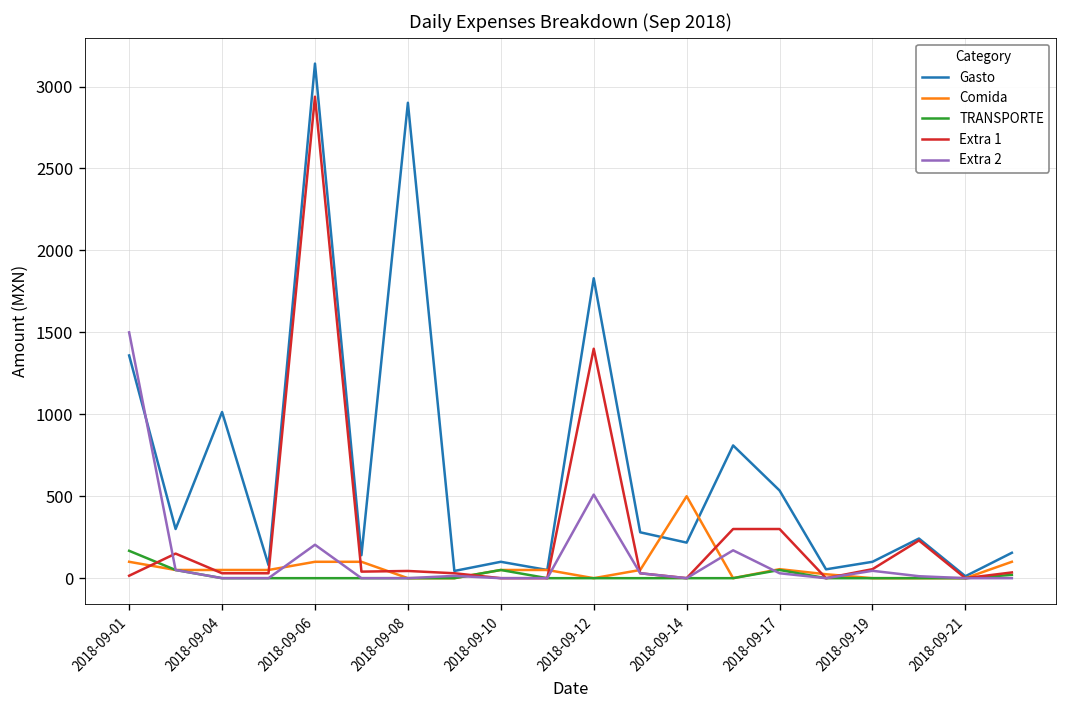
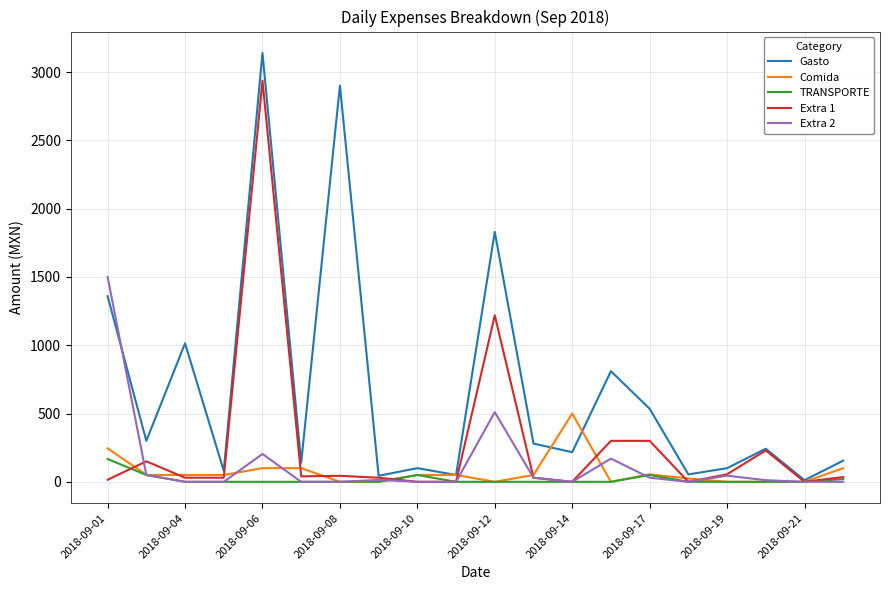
Comida, 2018-09-01: 100 -> 250
Extra 1, 2018-09-12: 1400 -> 1220
